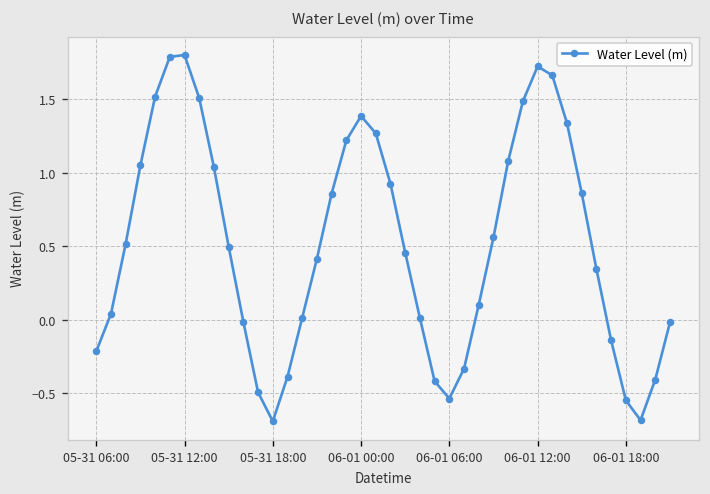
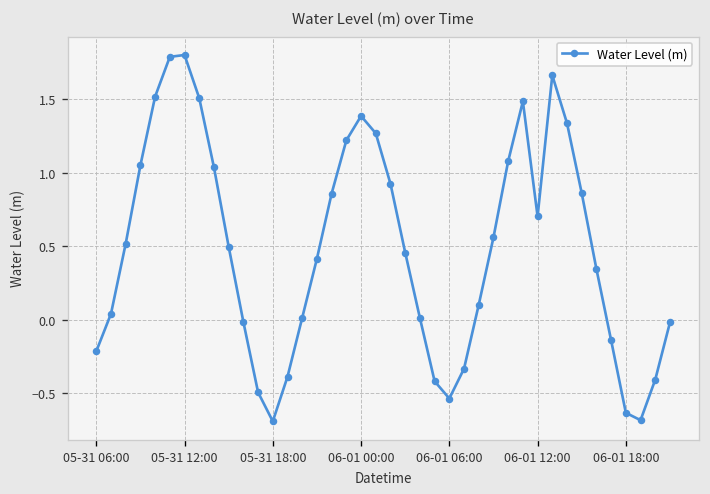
06-01 12:00: 1.72 -> 0.70
06-01 18:00: -0.55 -> -0.63
